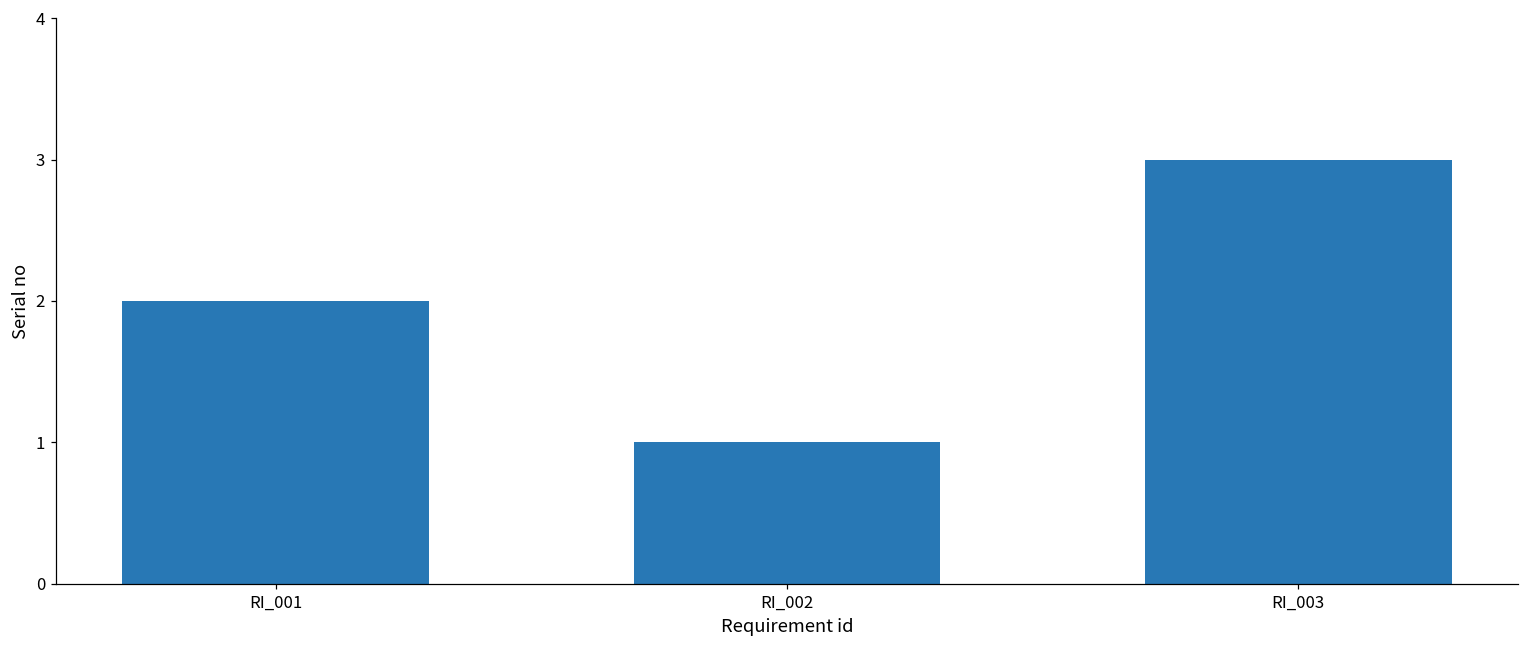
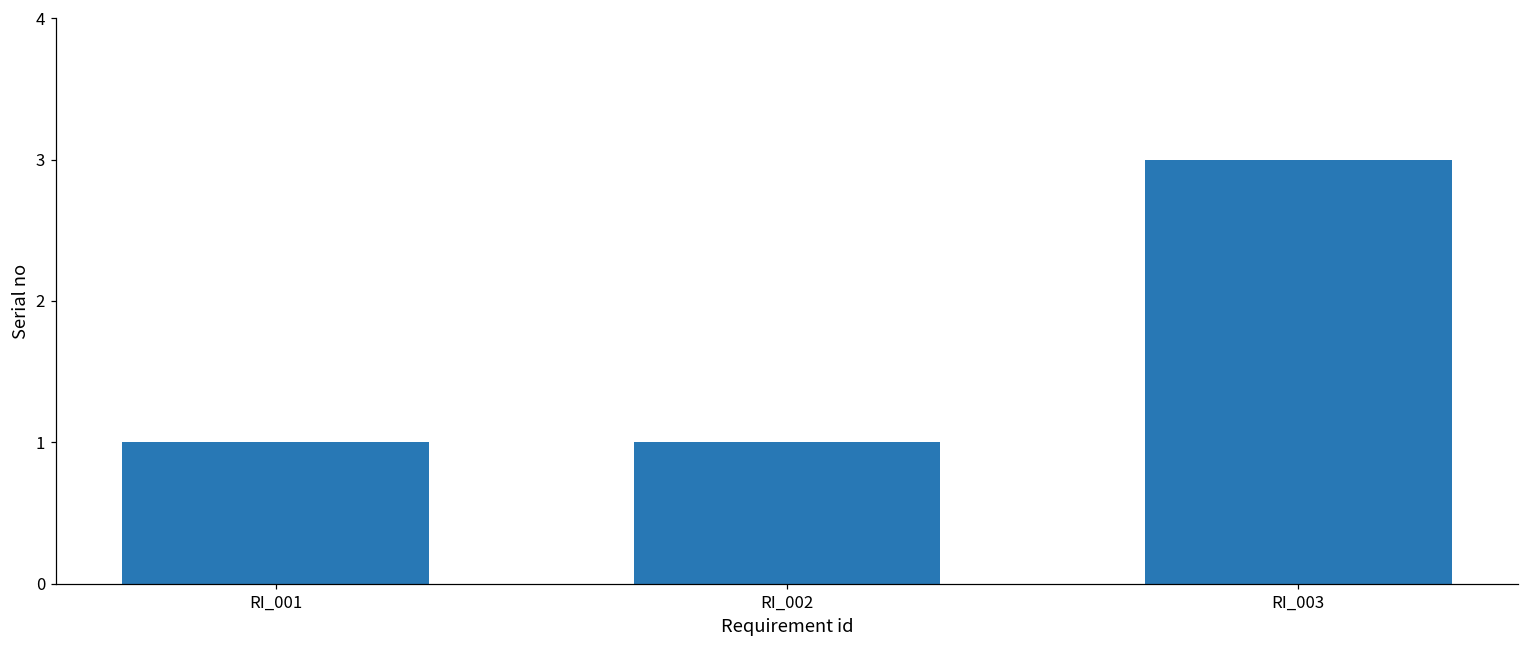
RI_001: 2 -> 1
